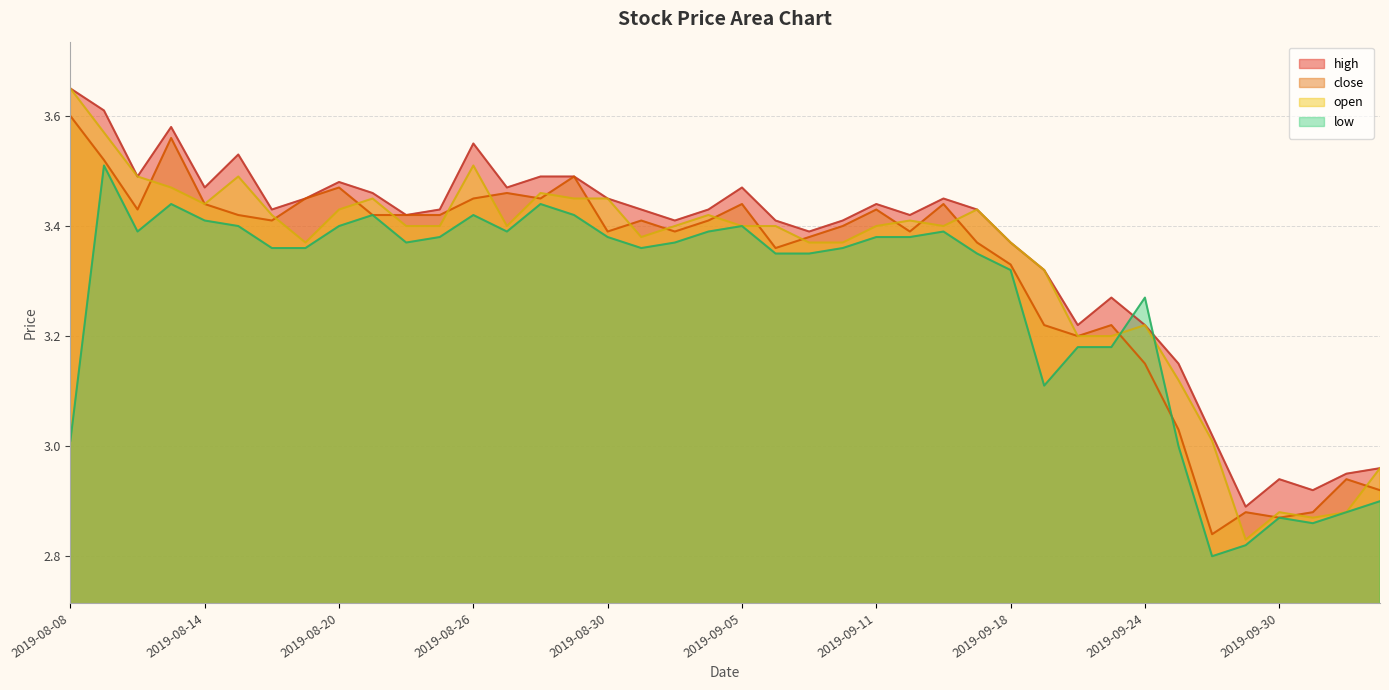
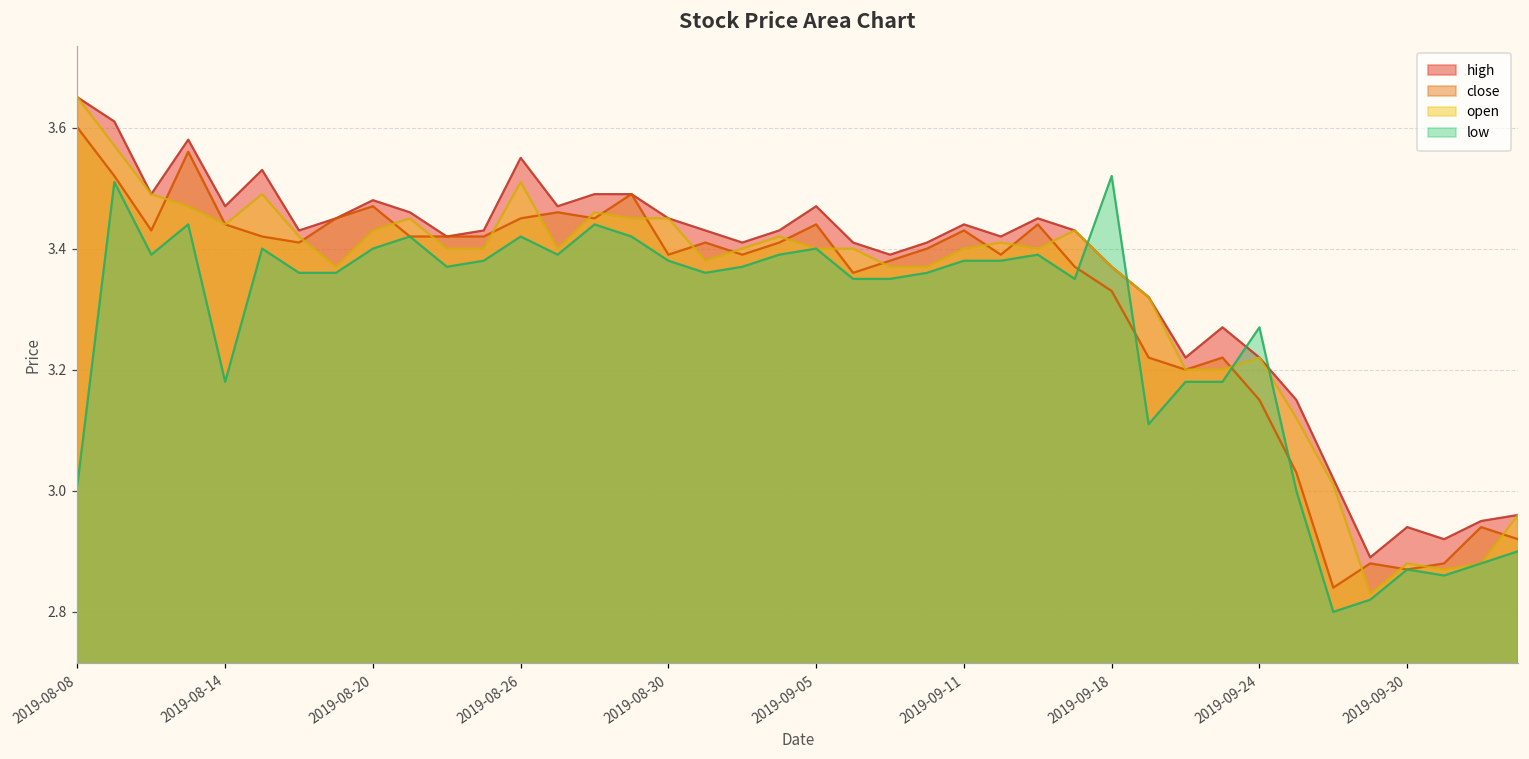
low, 2019-08-14: 3.41 -> 3.18
low, 2019-09-18: 3.32 -> 3.52
